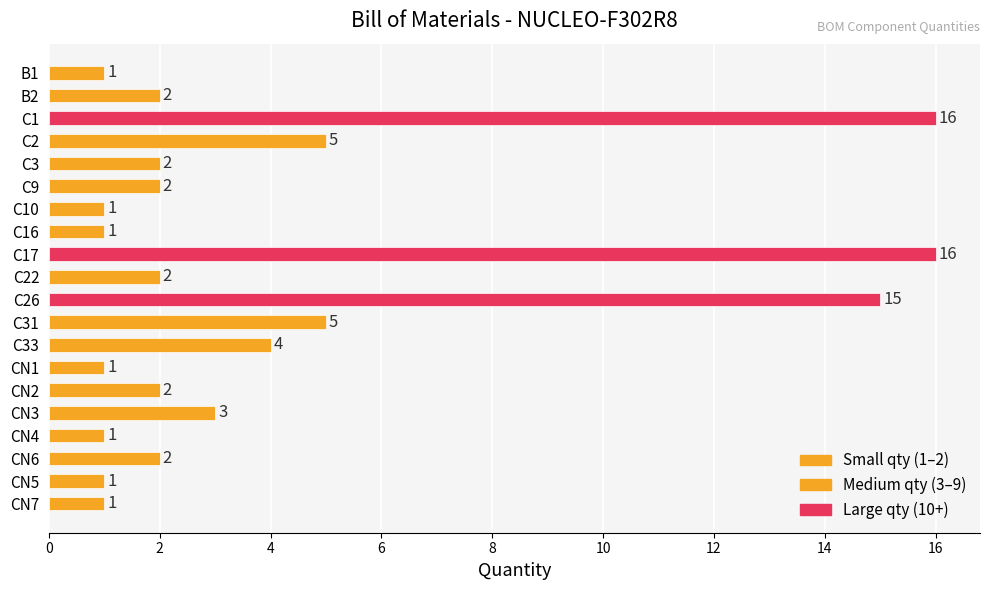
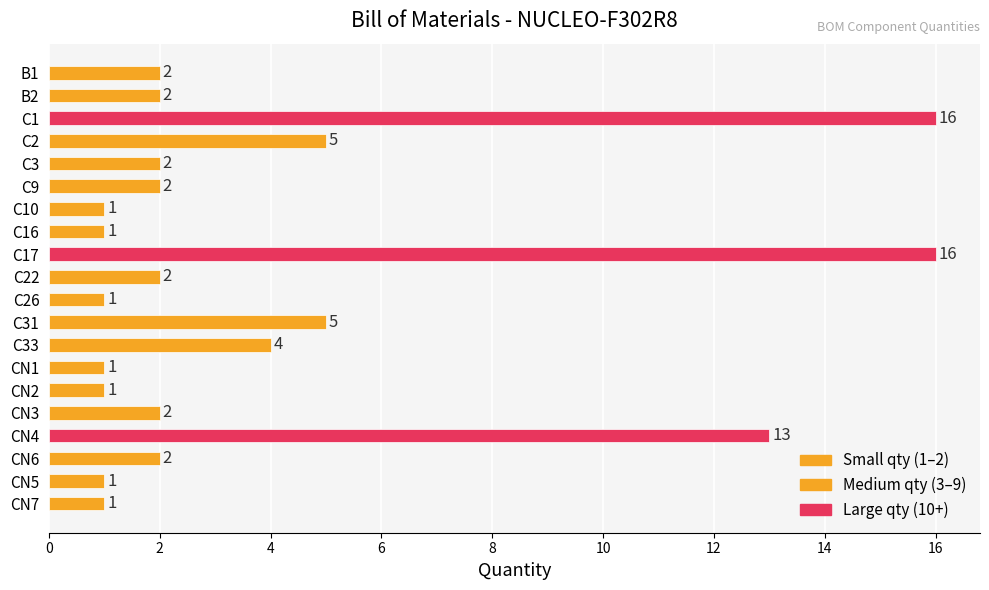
B1: 1 -> 2
C26: 15 -> 1
CN2: 2 -> 1
CN3: 3 -> 2
CN4: 1 -> 13
